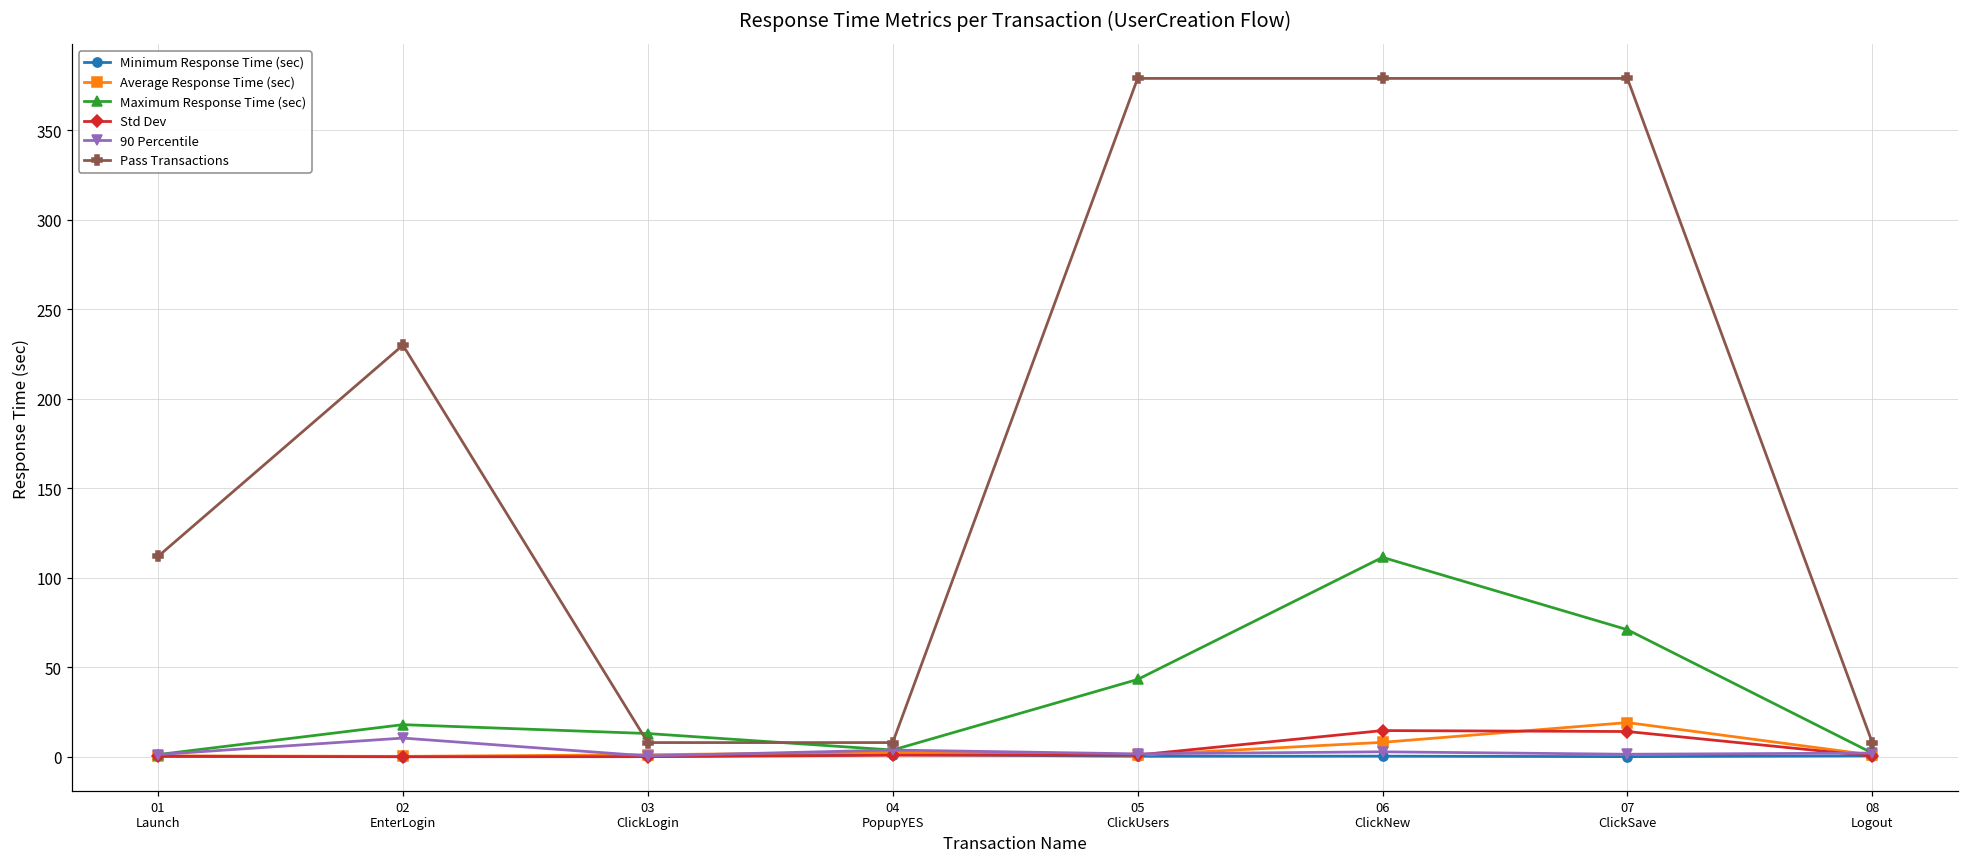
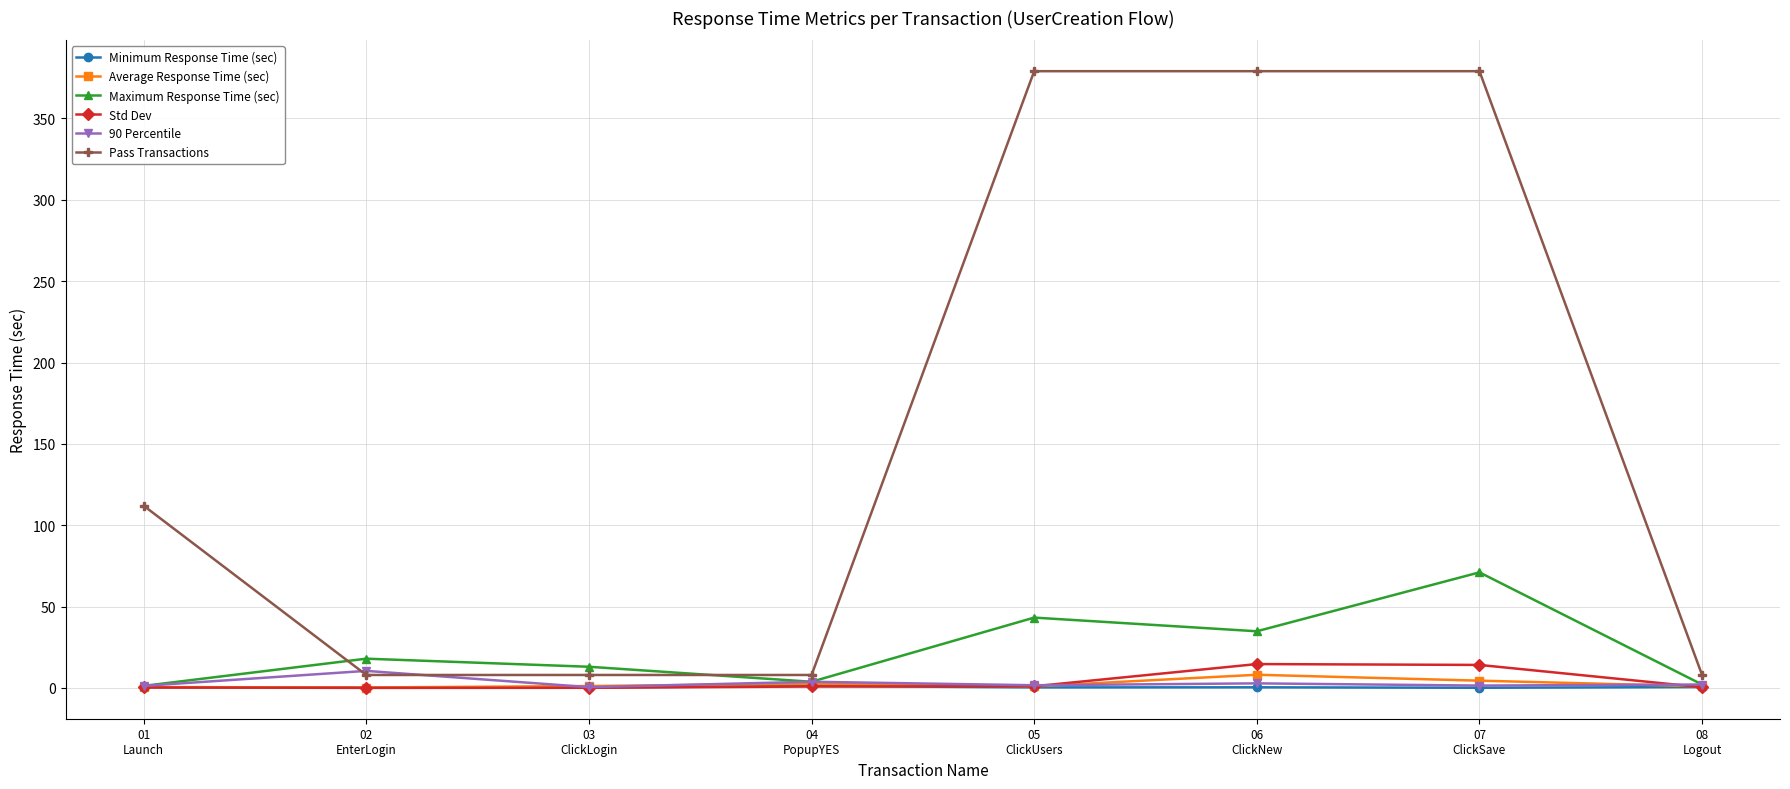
Pass Transactions, 02 EnterLogin: 230 -> 8
Maximum Response Time (sec), 06 ClickNew: 111 -> 35
Average Response Time (sec), 07 ClickSave: 19 -> 5
